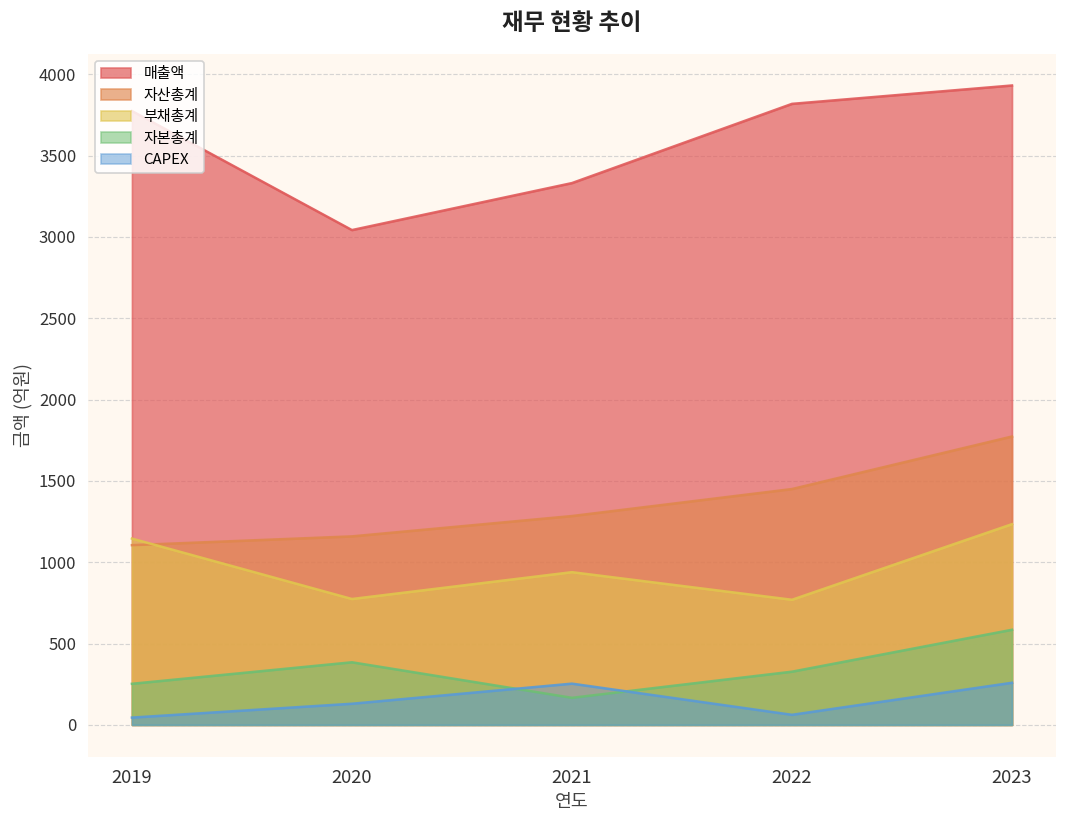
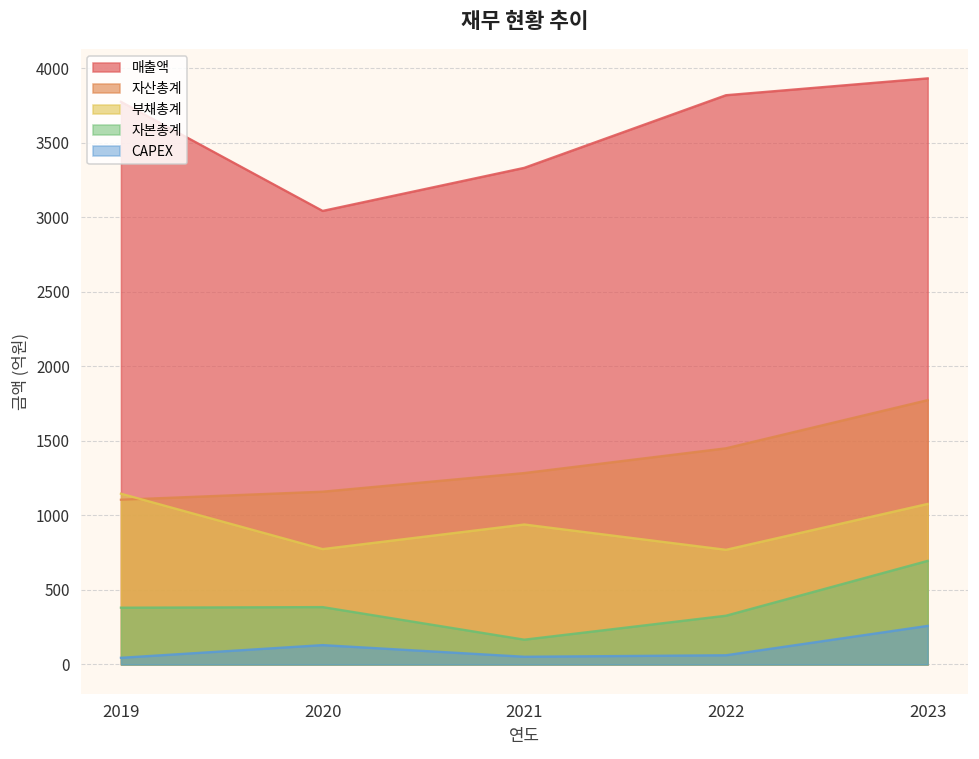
자본총계, 2019: 250 -> 380
CAPEX, 2021: 250 -> 50
부채총계, 2023: 1230 -> 1080
자본총계, 2023: 580 -> 700
